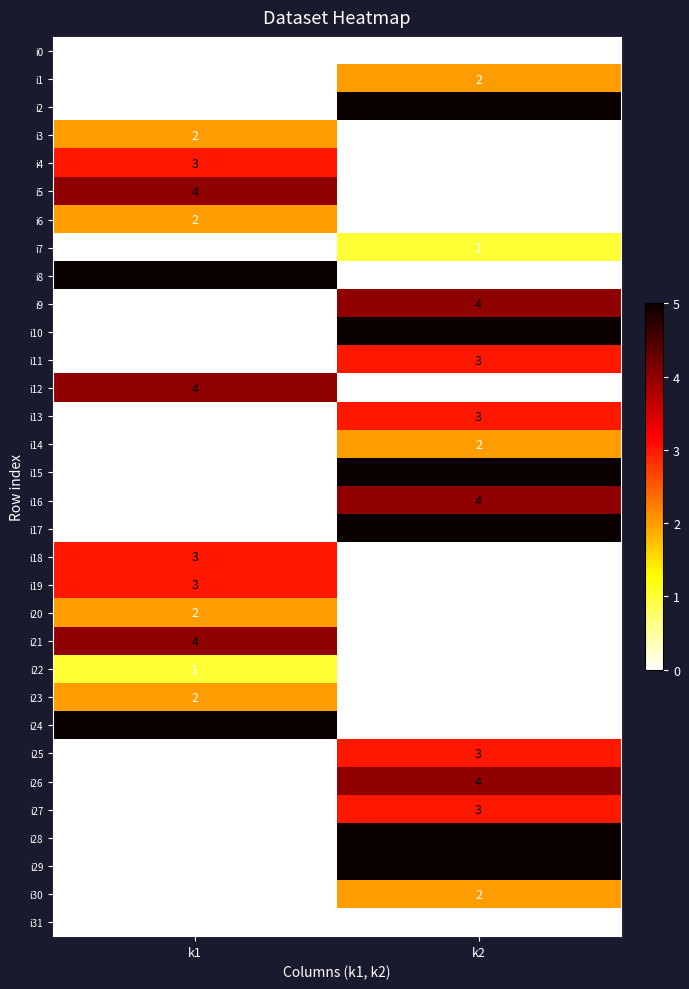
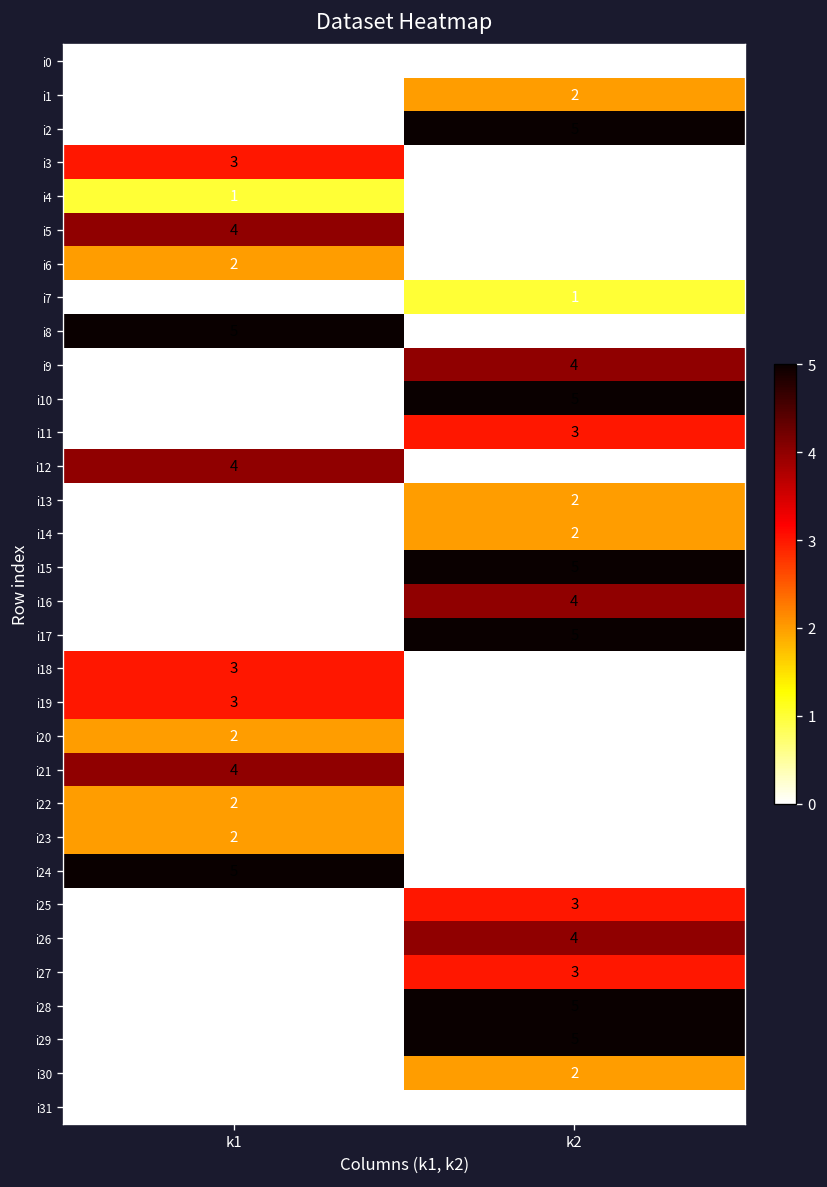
i3, k1: 2 -> 3
i4, k1: 3 -> 1
i13, k2: 3 -> 2
i22, k1: 1 -> 2
